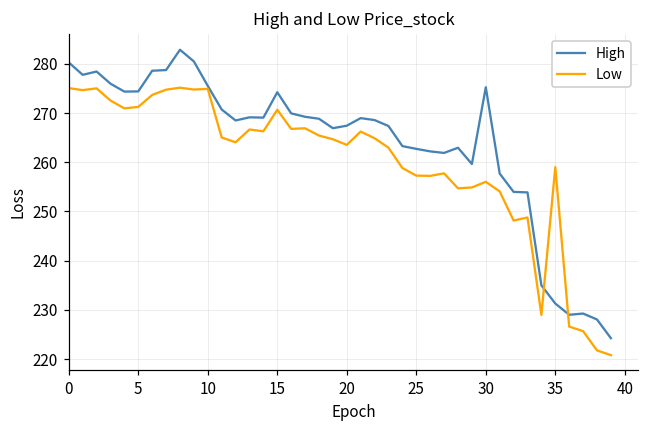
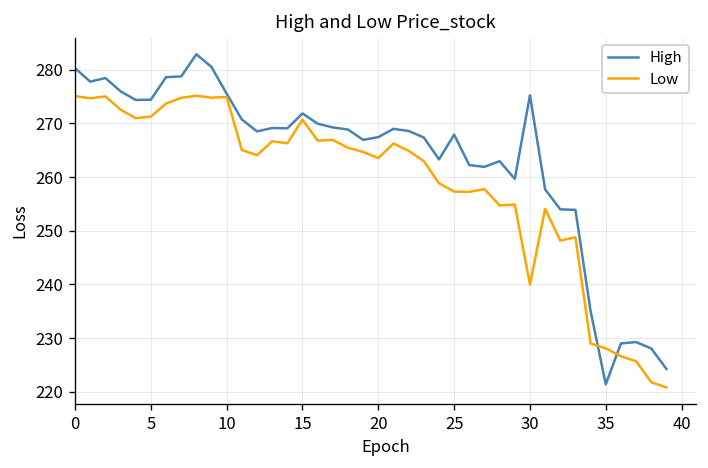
High, 15: 274 -> 272
High, 25: 263 -> 268
Low, 30: 256 -> 240
High, 35: 231 -> 221
Low, 35: 259 -> 228
